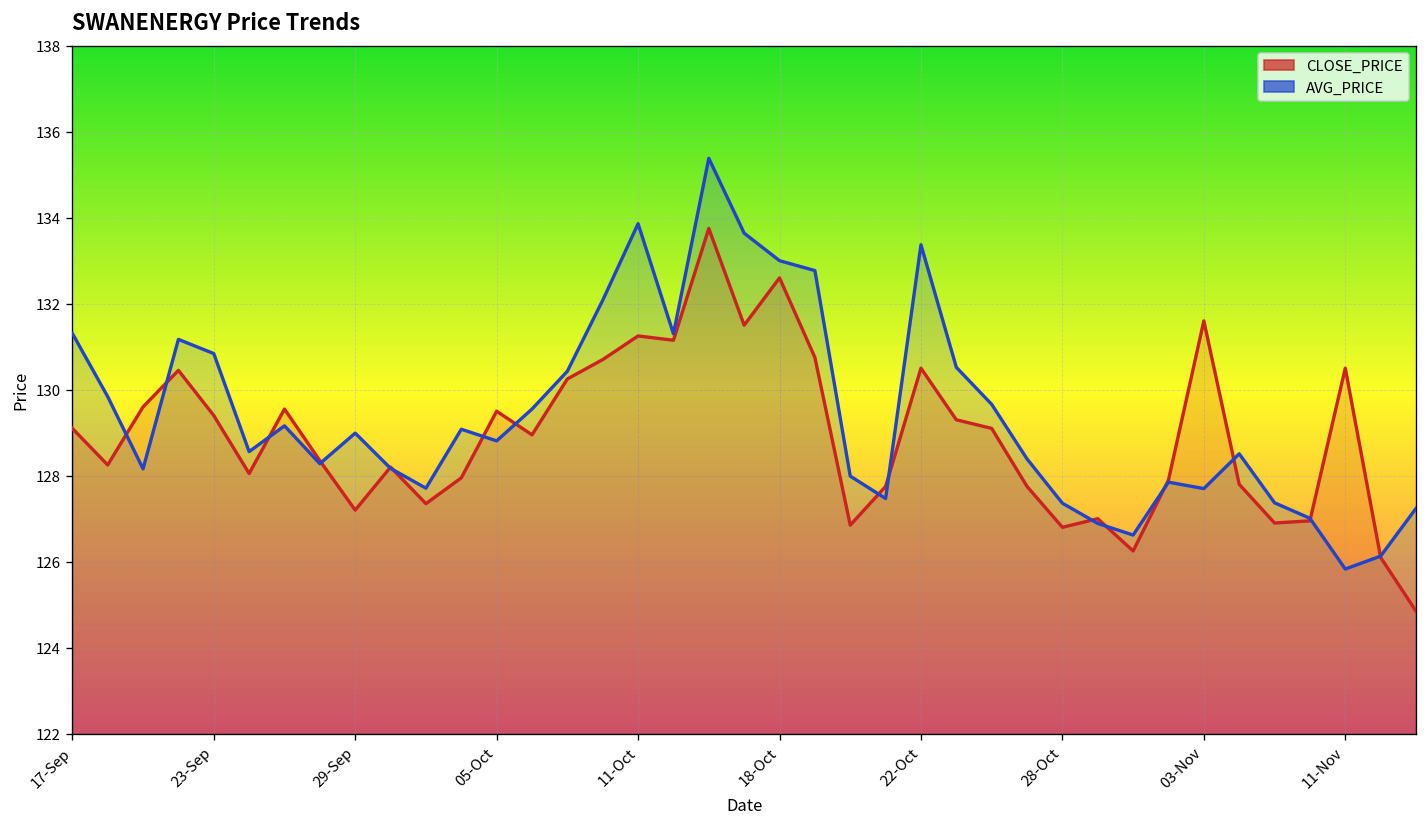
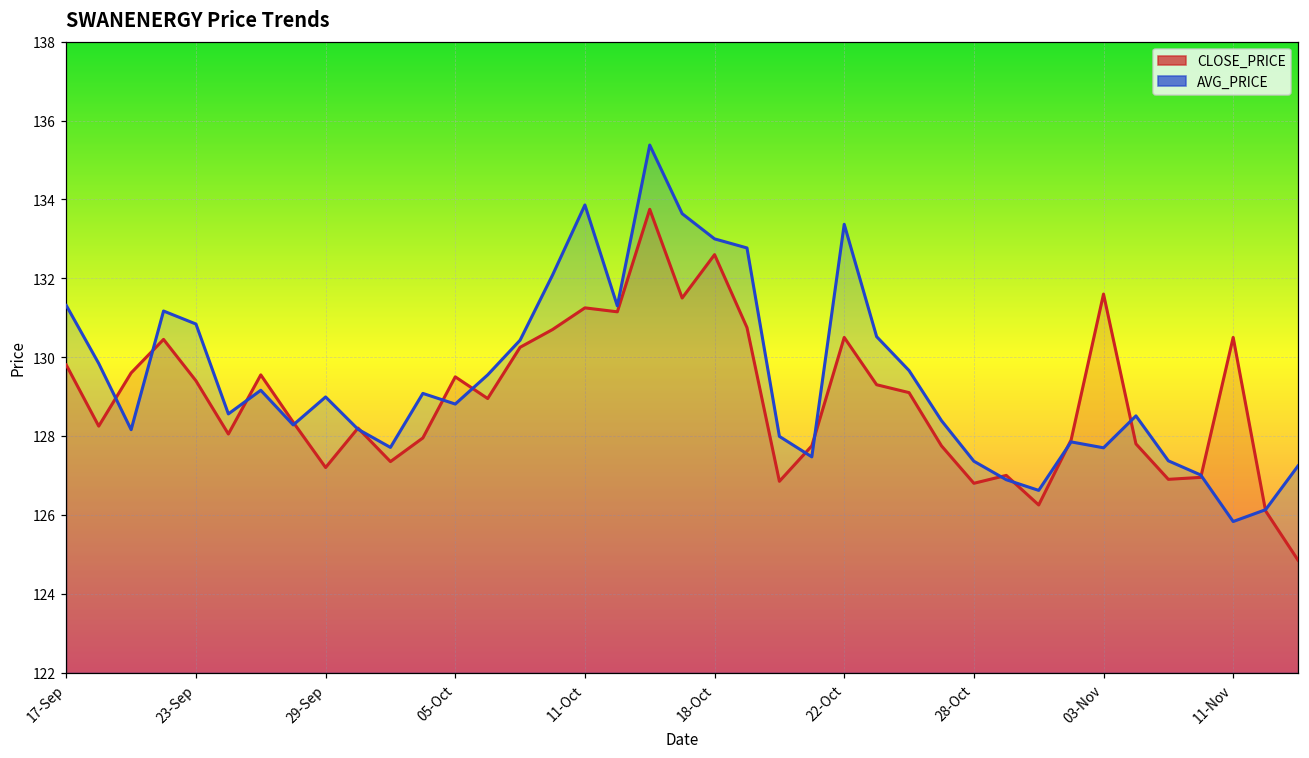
CLOSE_PRICE, 17-Sep: 129.1 -> 129.8
